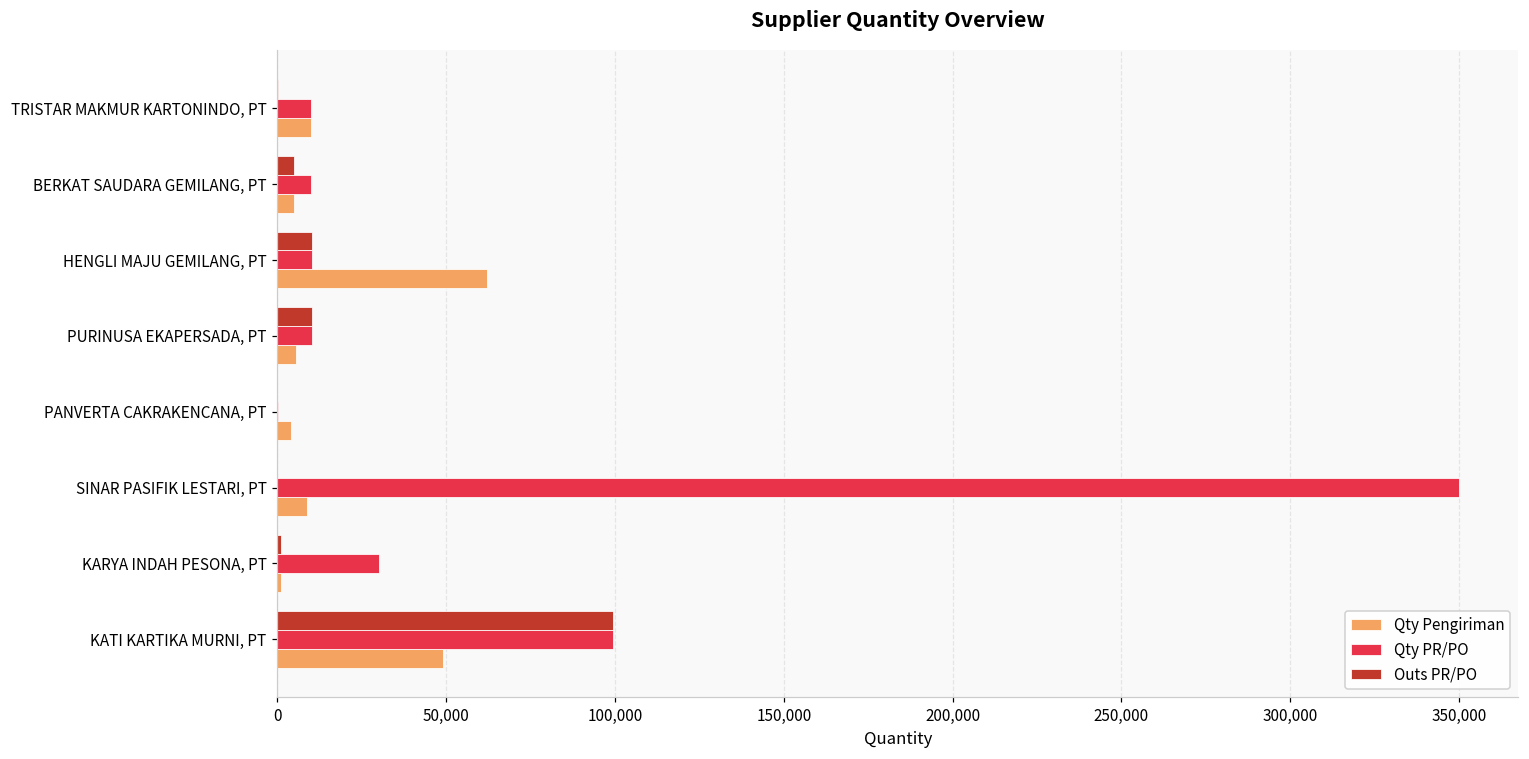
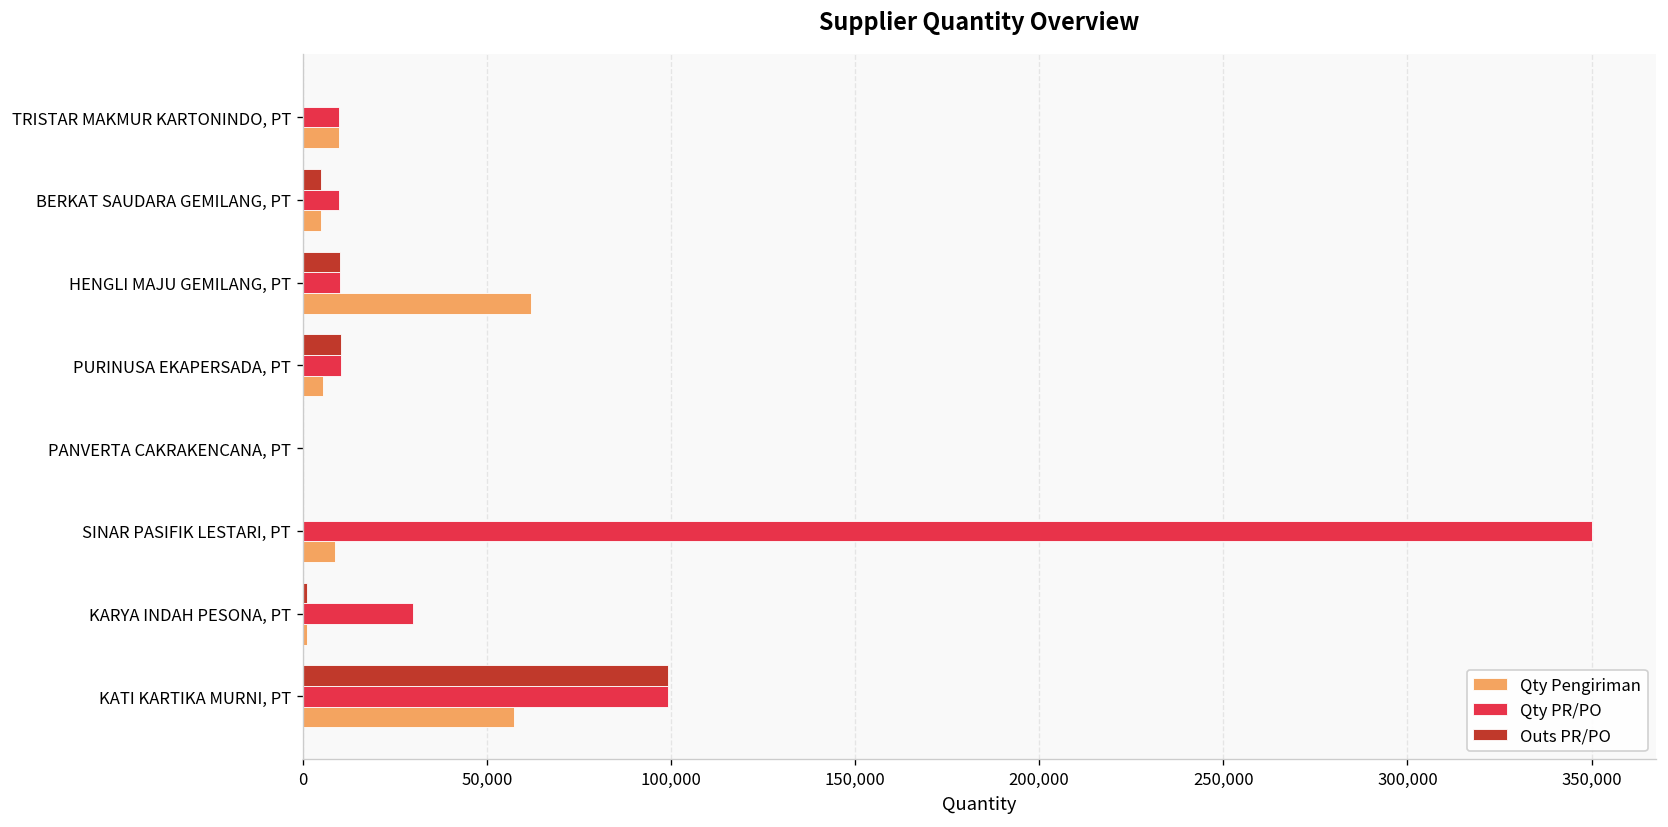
Qty Pengiriman, PANVERTA CAKRAKENCANA, PT: 4,000 -> 0
Qty Pengiriman, KATI KARTIKA MURNI, PT: 49,000 -> 57,000
